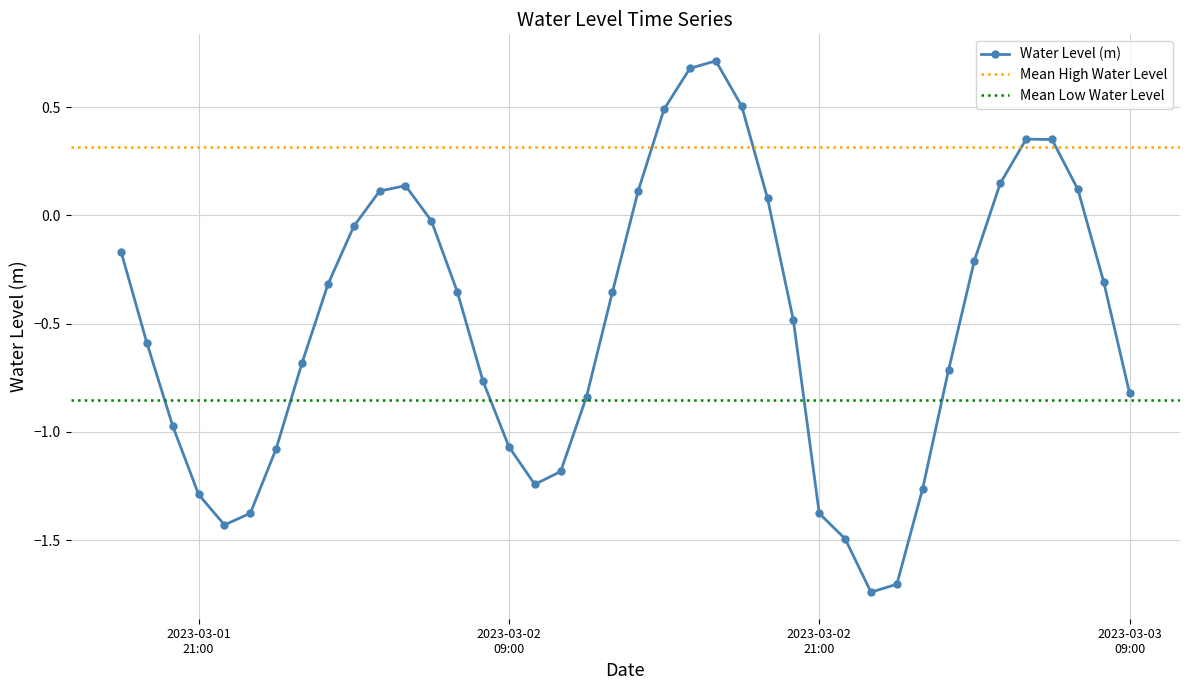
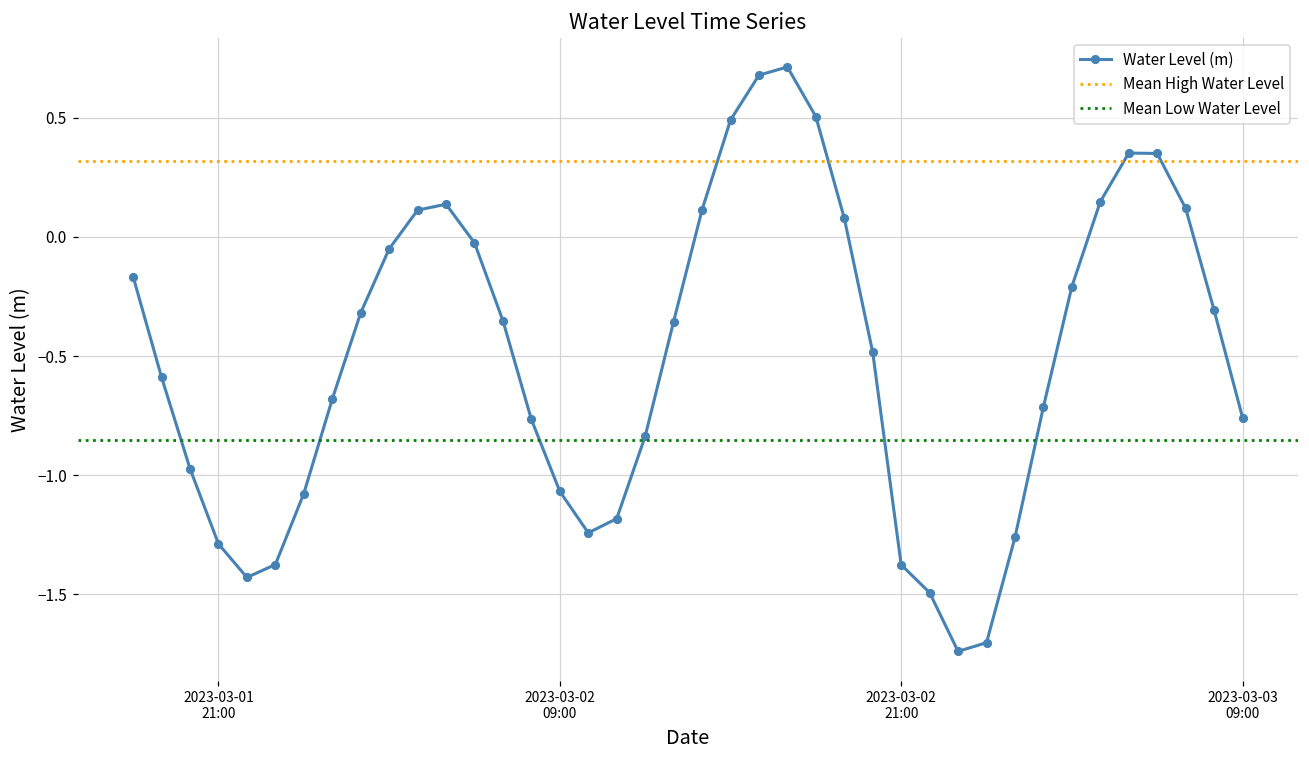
2023-03-03 09:00: -0.82 -> -0.76
